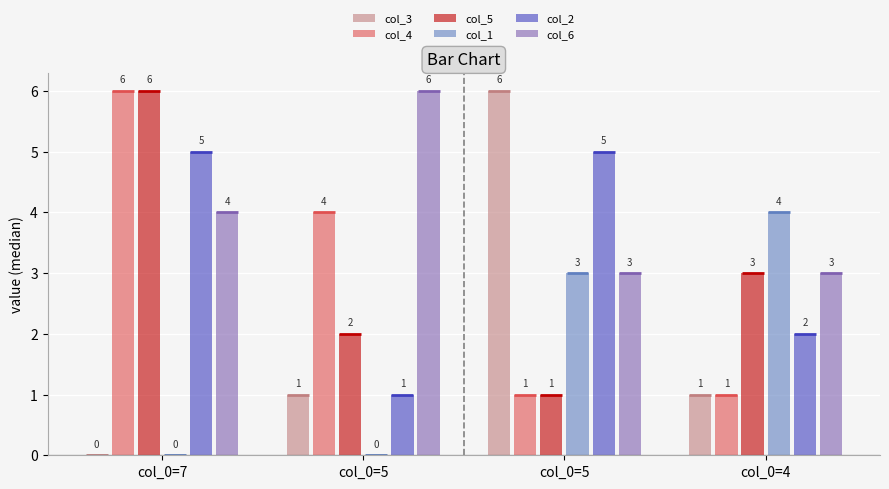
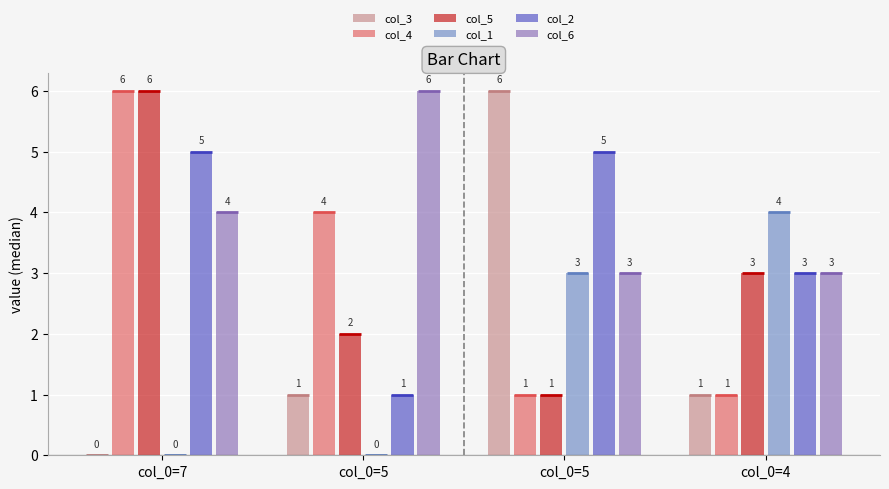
col_2, col_0=4: 2 -> 3
